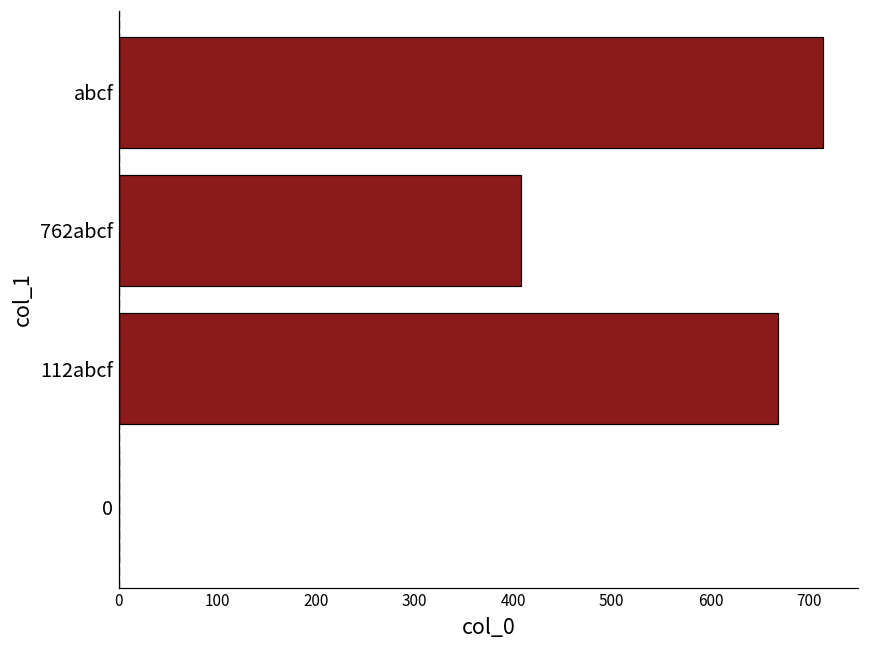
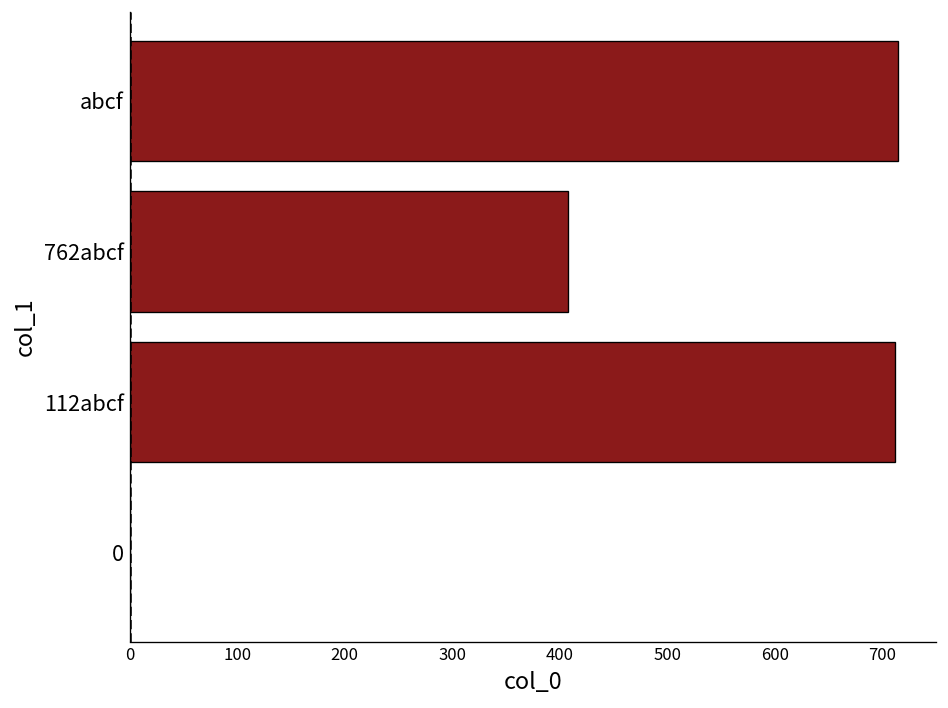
112abcf: 670 -> 710
